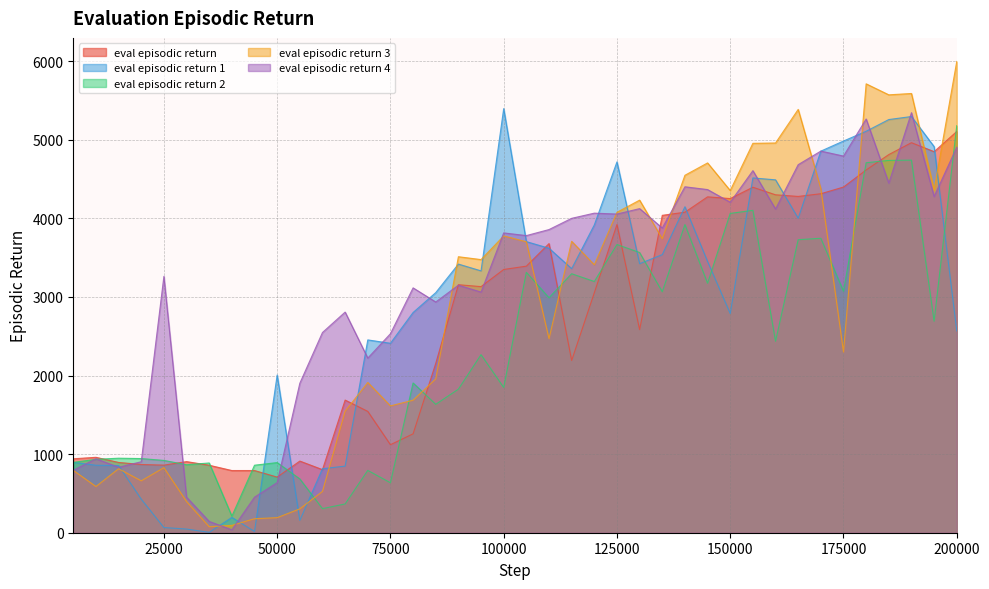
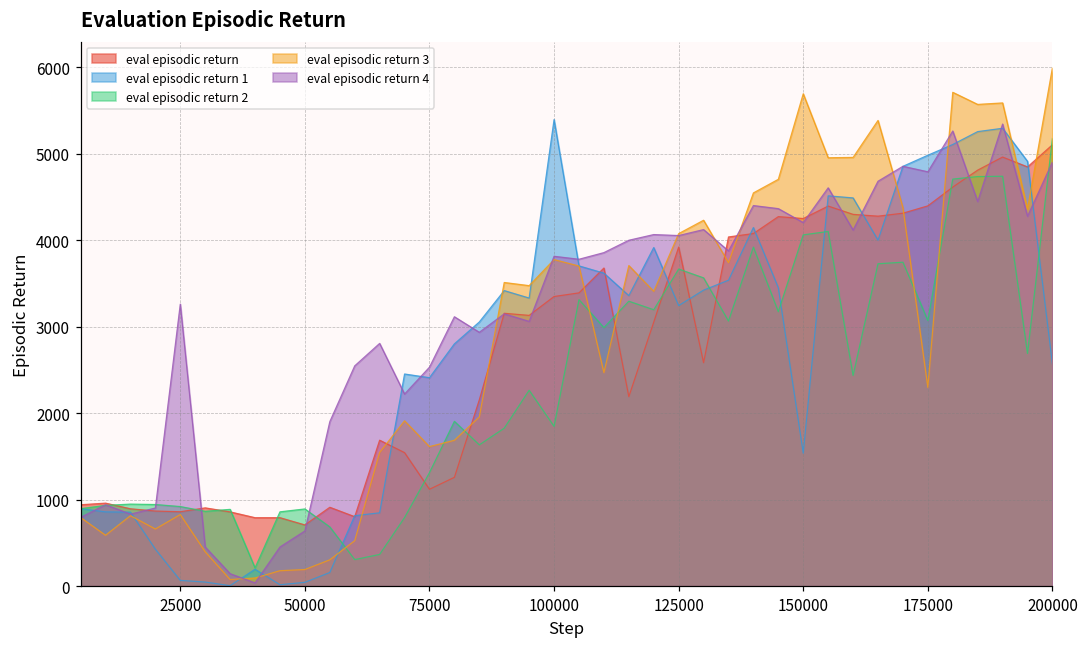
eval episodic return 1, 50000: 2000 -> 0
eval episodic return 2, 75000: 600 -> 1300
eval episodic return 1, 125000: 4700 -> 3200
eval episodic return 1, 150000: 2800 -> 1500
eval episodic return 3, 150000: 4400 -> 5700
